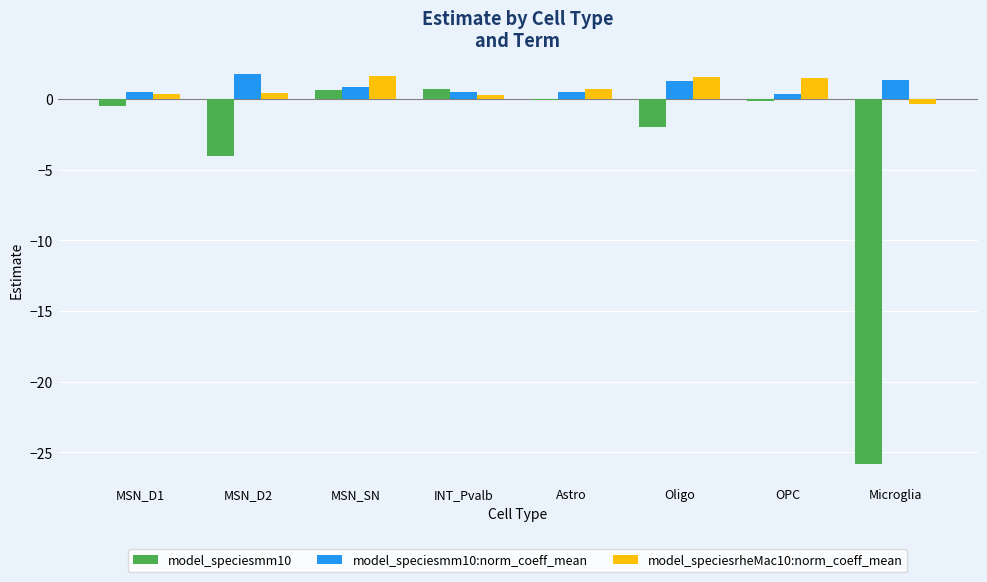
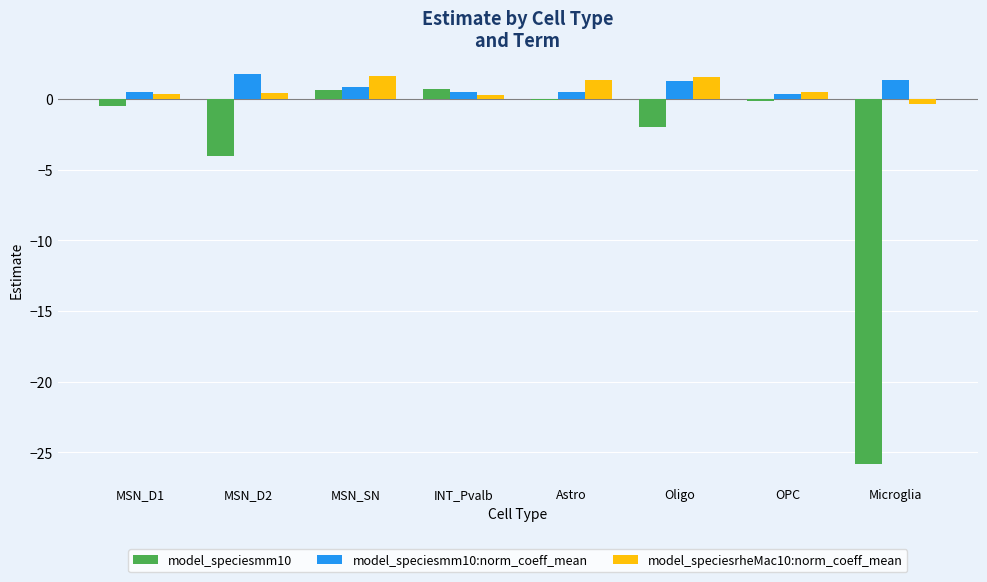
model_speciesrheMac10:norm_coeff_mean, Astro: 0.7 -> 1.3
model_speciesrheMac10:norm_coeff_mean, OPC: 1.5 -> 0.5
